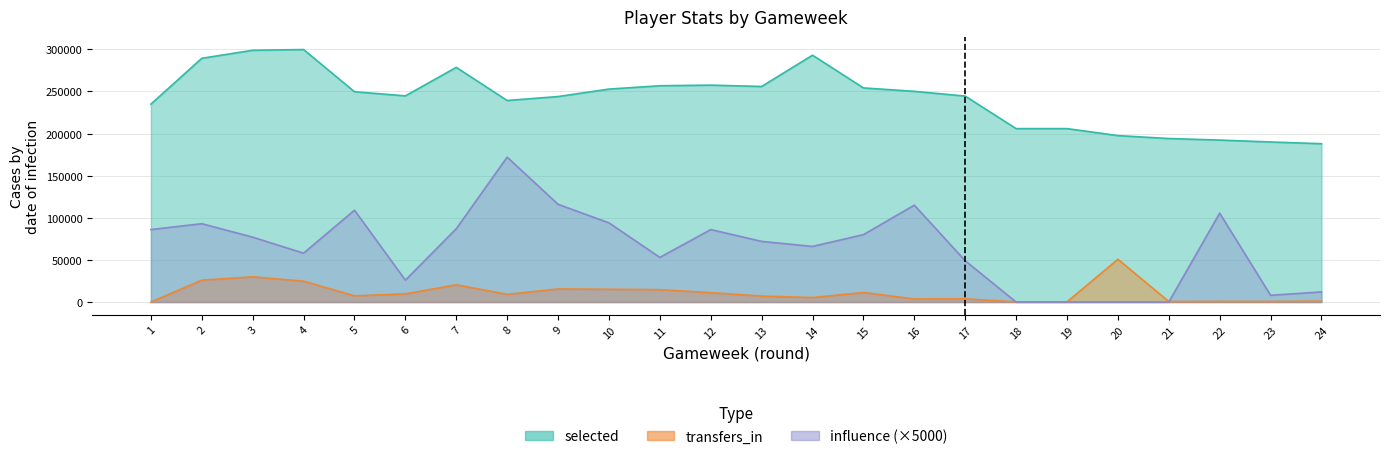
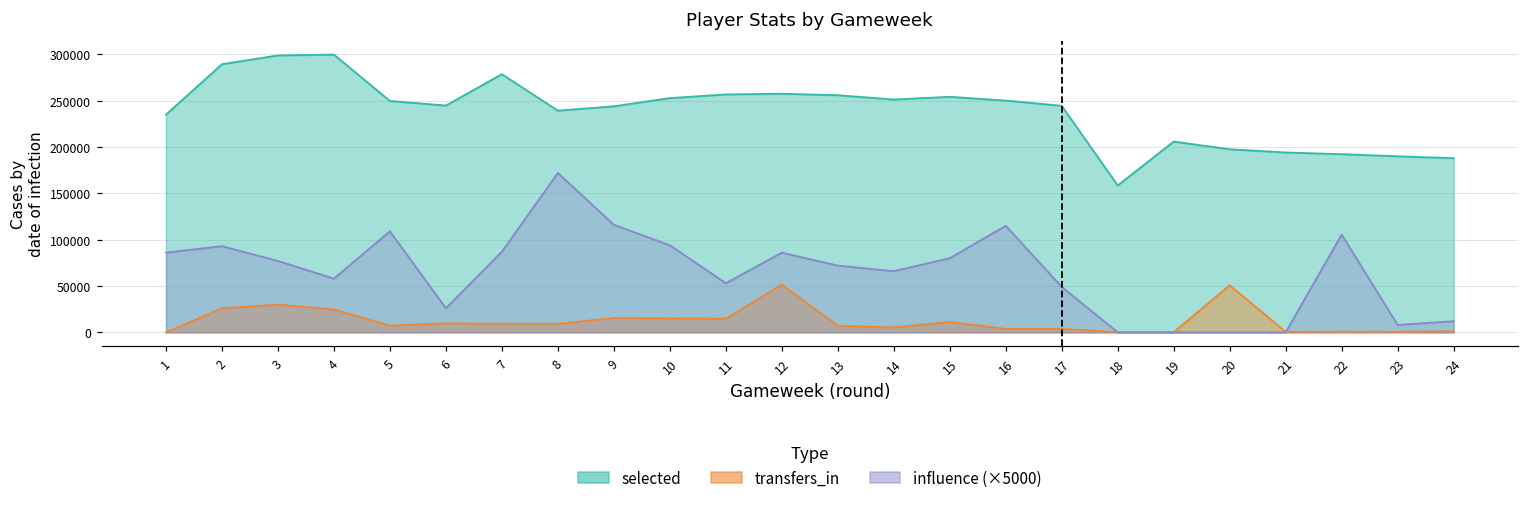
transfers_in, 7: 20000 -> 10000
transfers_in, 12: 10000 -> 50000
selected, 14: 290000 -> 250000
selected, 18: 210000 -> 160000
